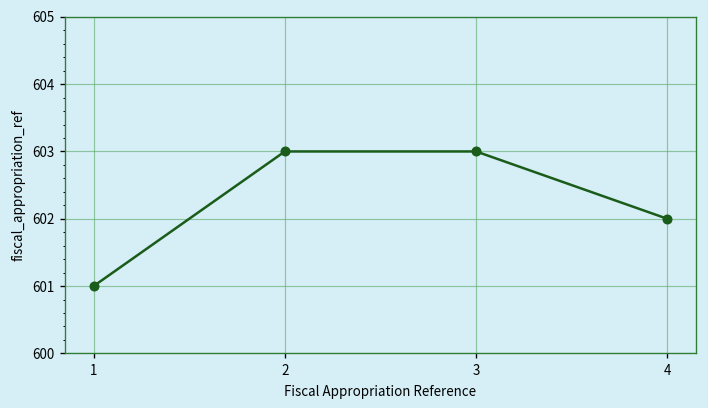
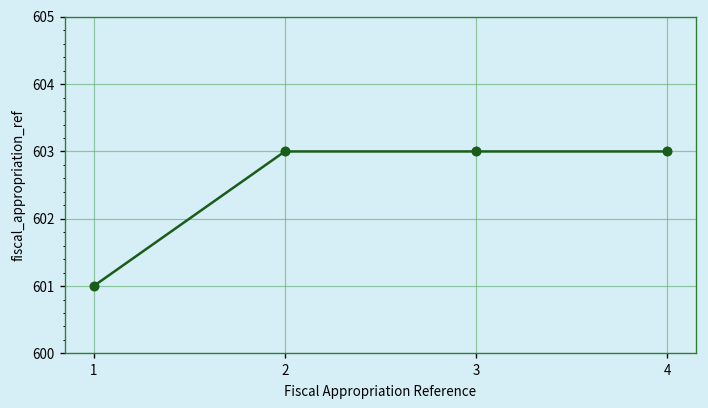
4: 602 -> 603
